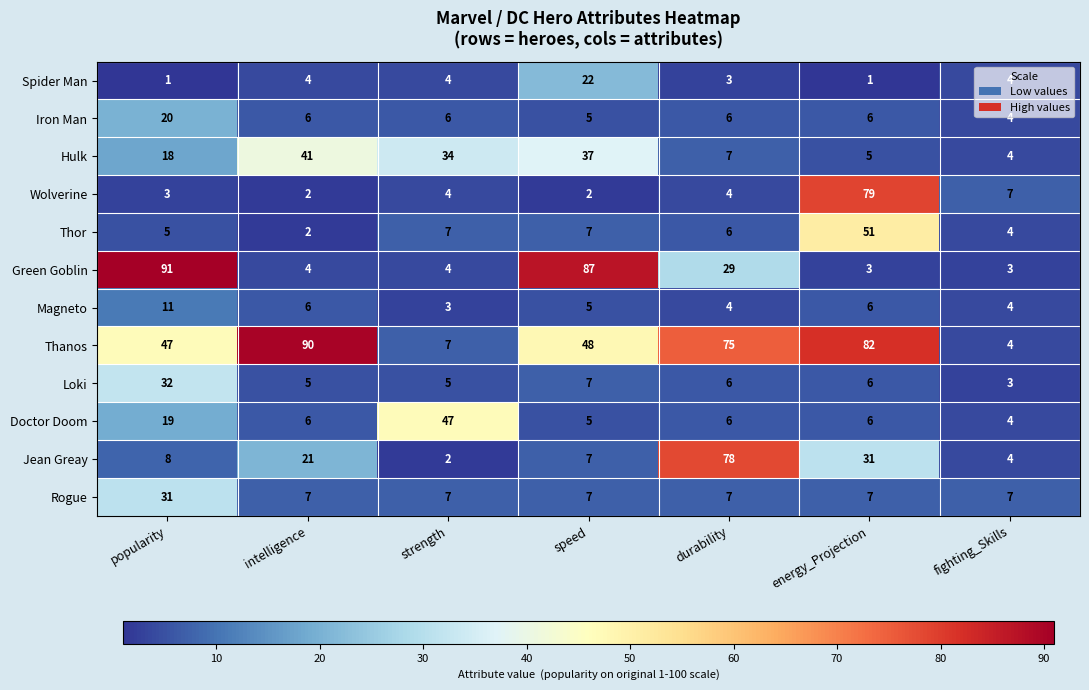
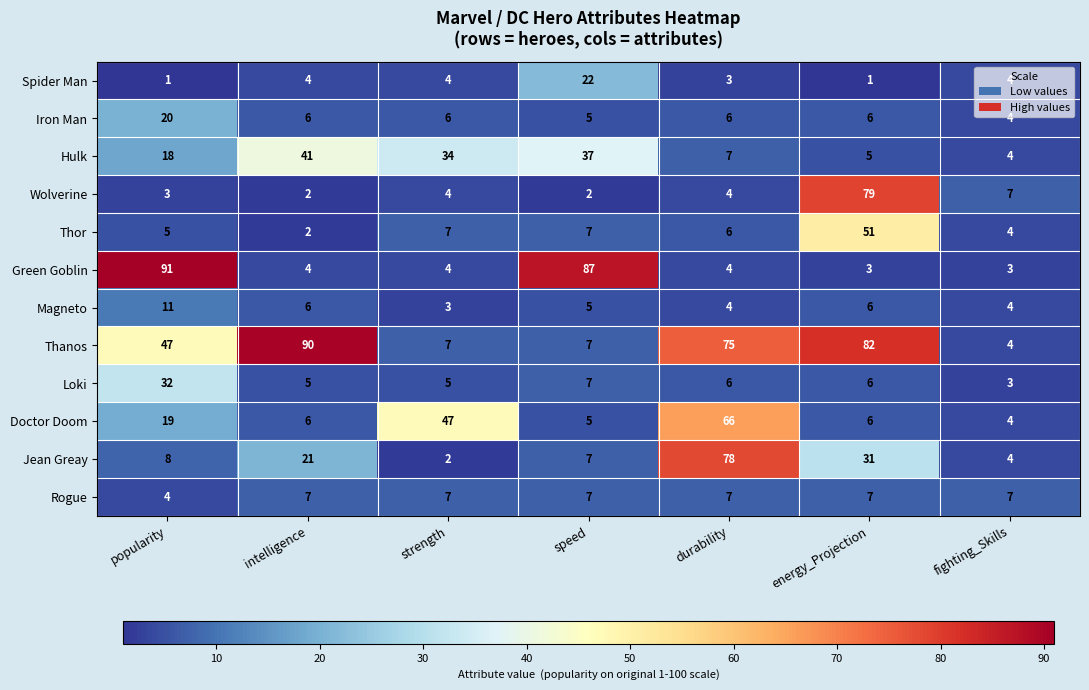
Green Goblin, durability: 29 -> 4
Thanos, speed: 48 -> 7
Doctor Doom, durability: 6 -> 66
Rogue, popularity: 31 -> 4
